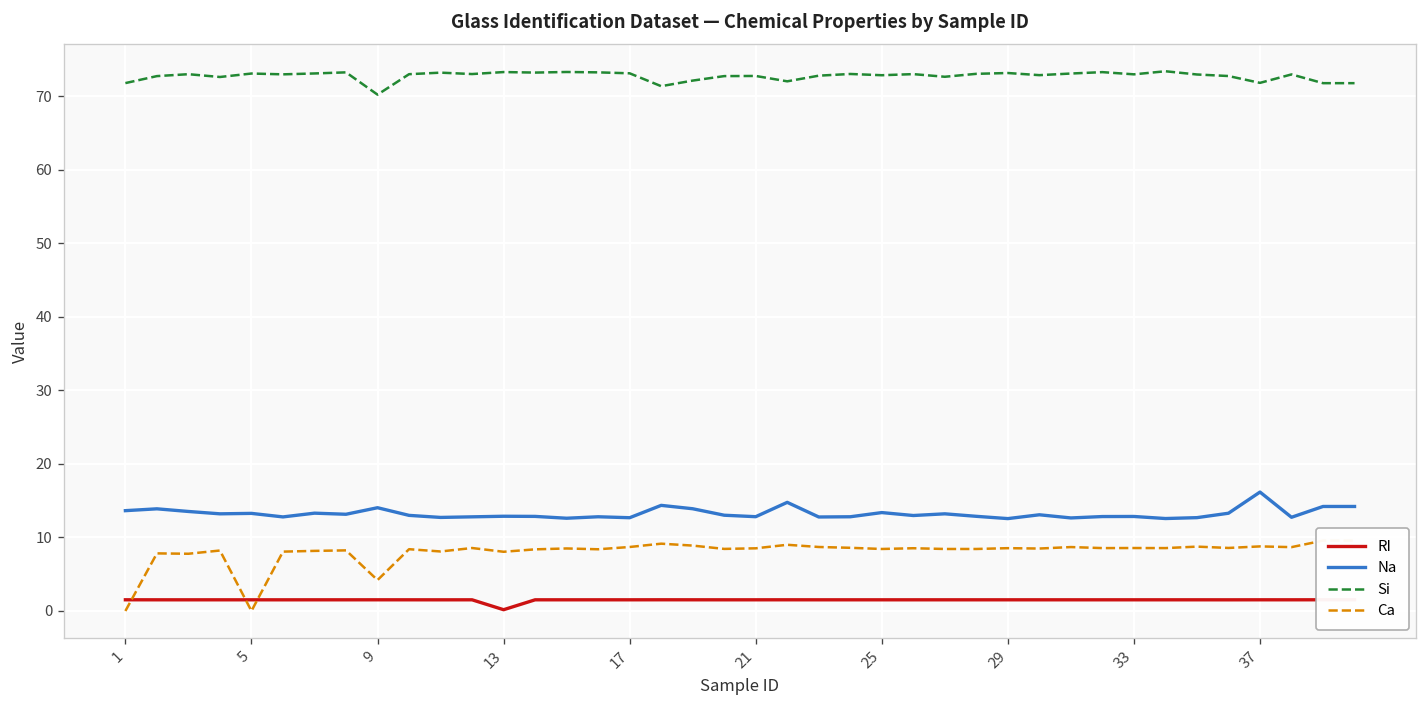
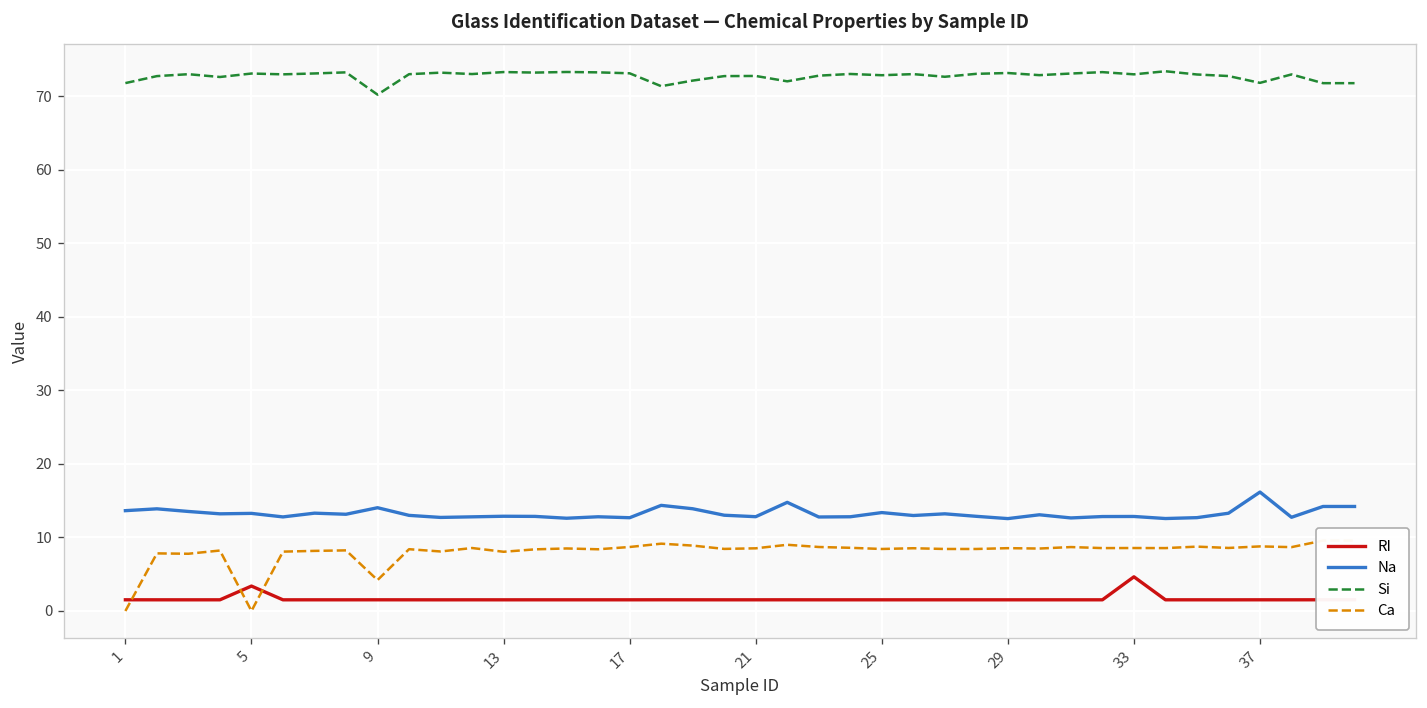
RI, 5: 2 -> 3
RI, 13: 0 -> 2
RI, 33: 2 -> 5
